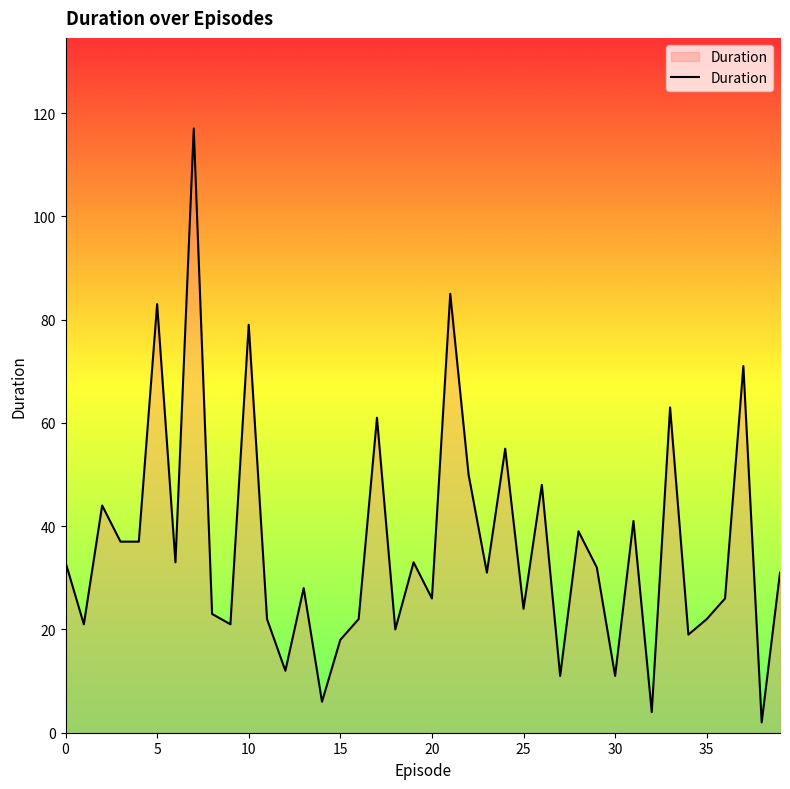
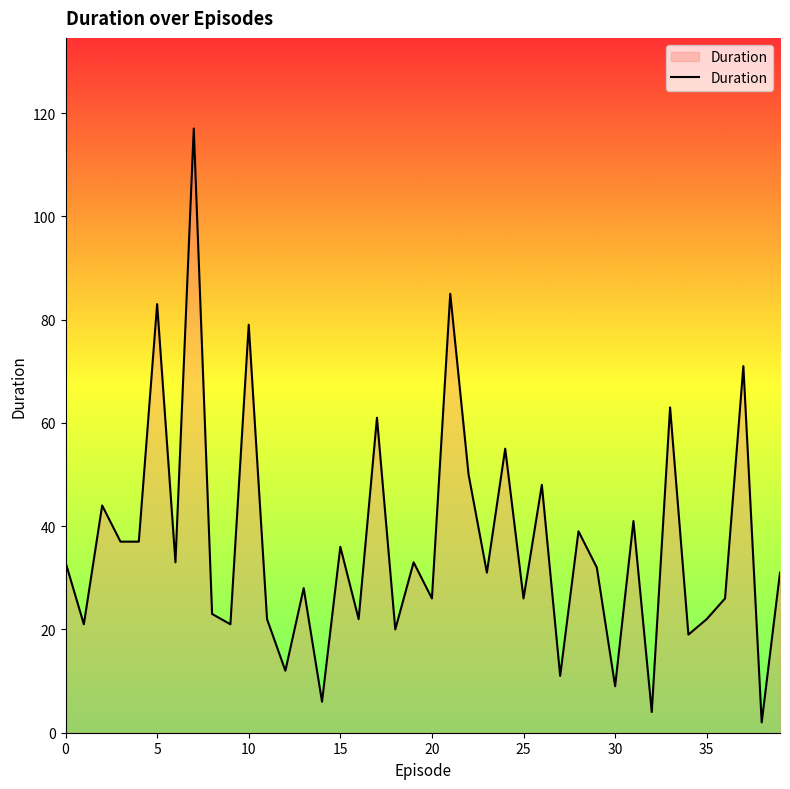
15: 18 -> 36
25: 24 -> 26
30: 11 -> 9
